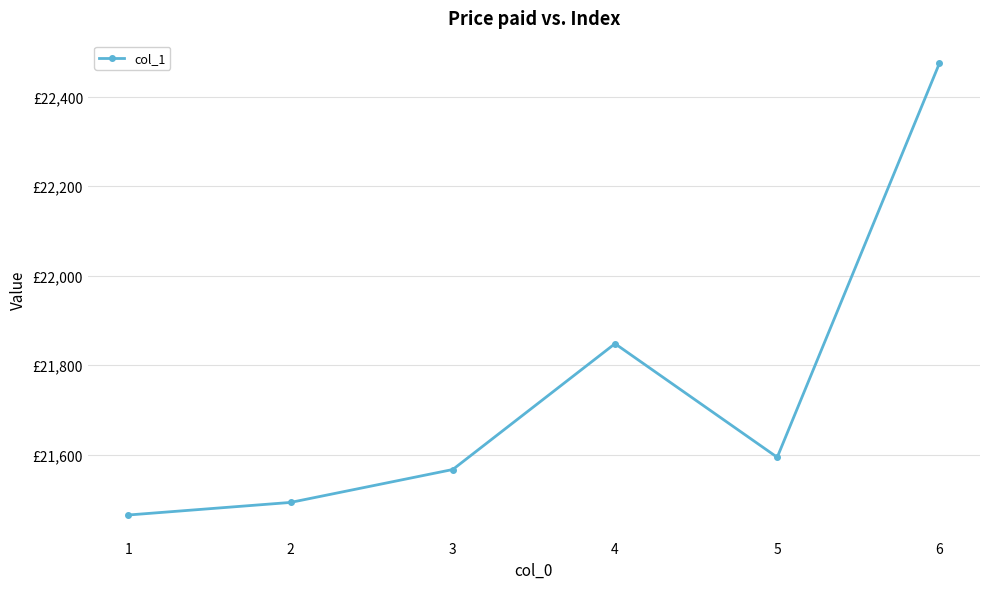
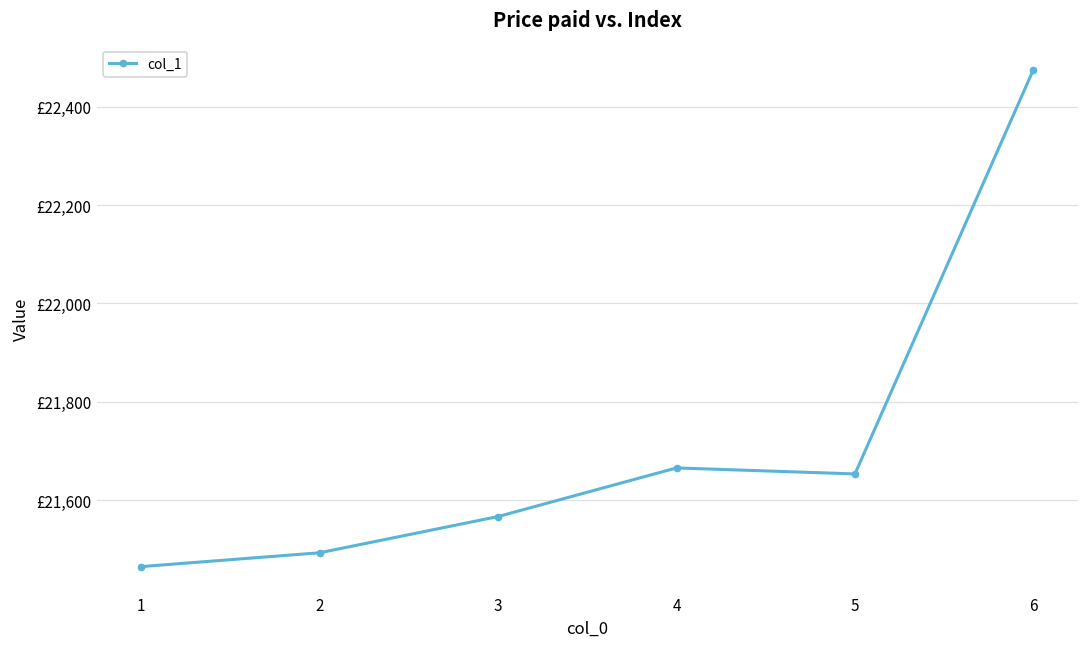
4: £21,850 -> £21,670
5: £21,590 -> £21,650
